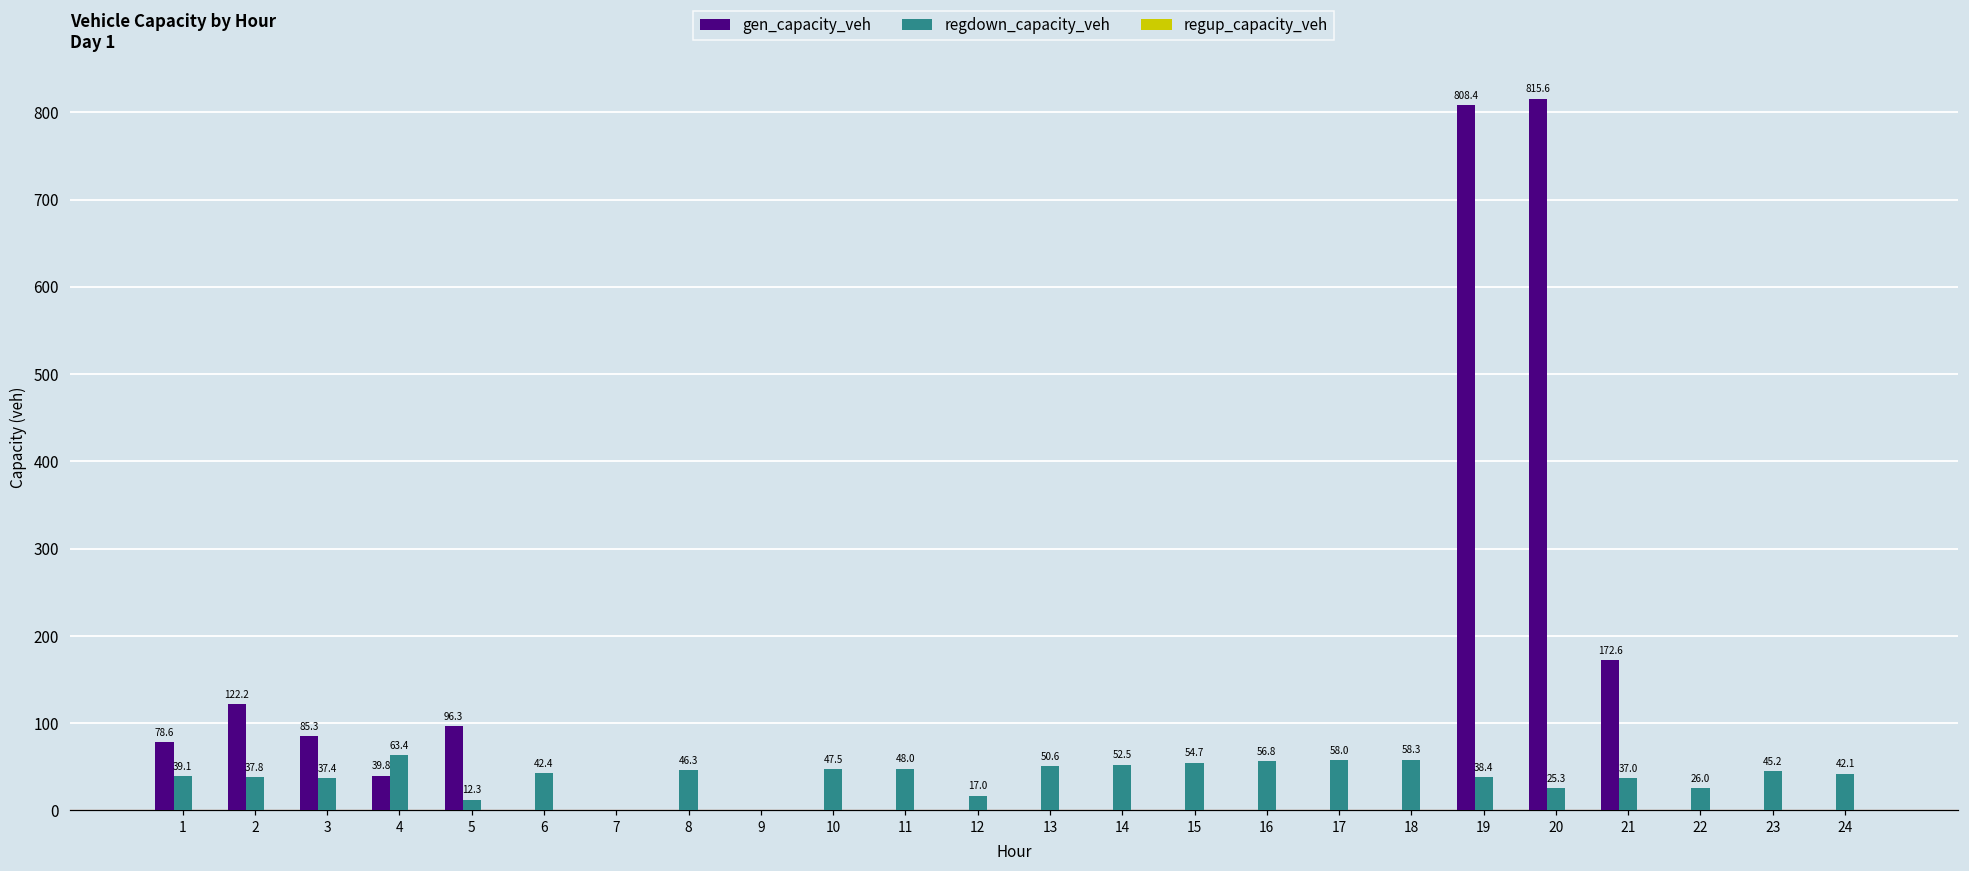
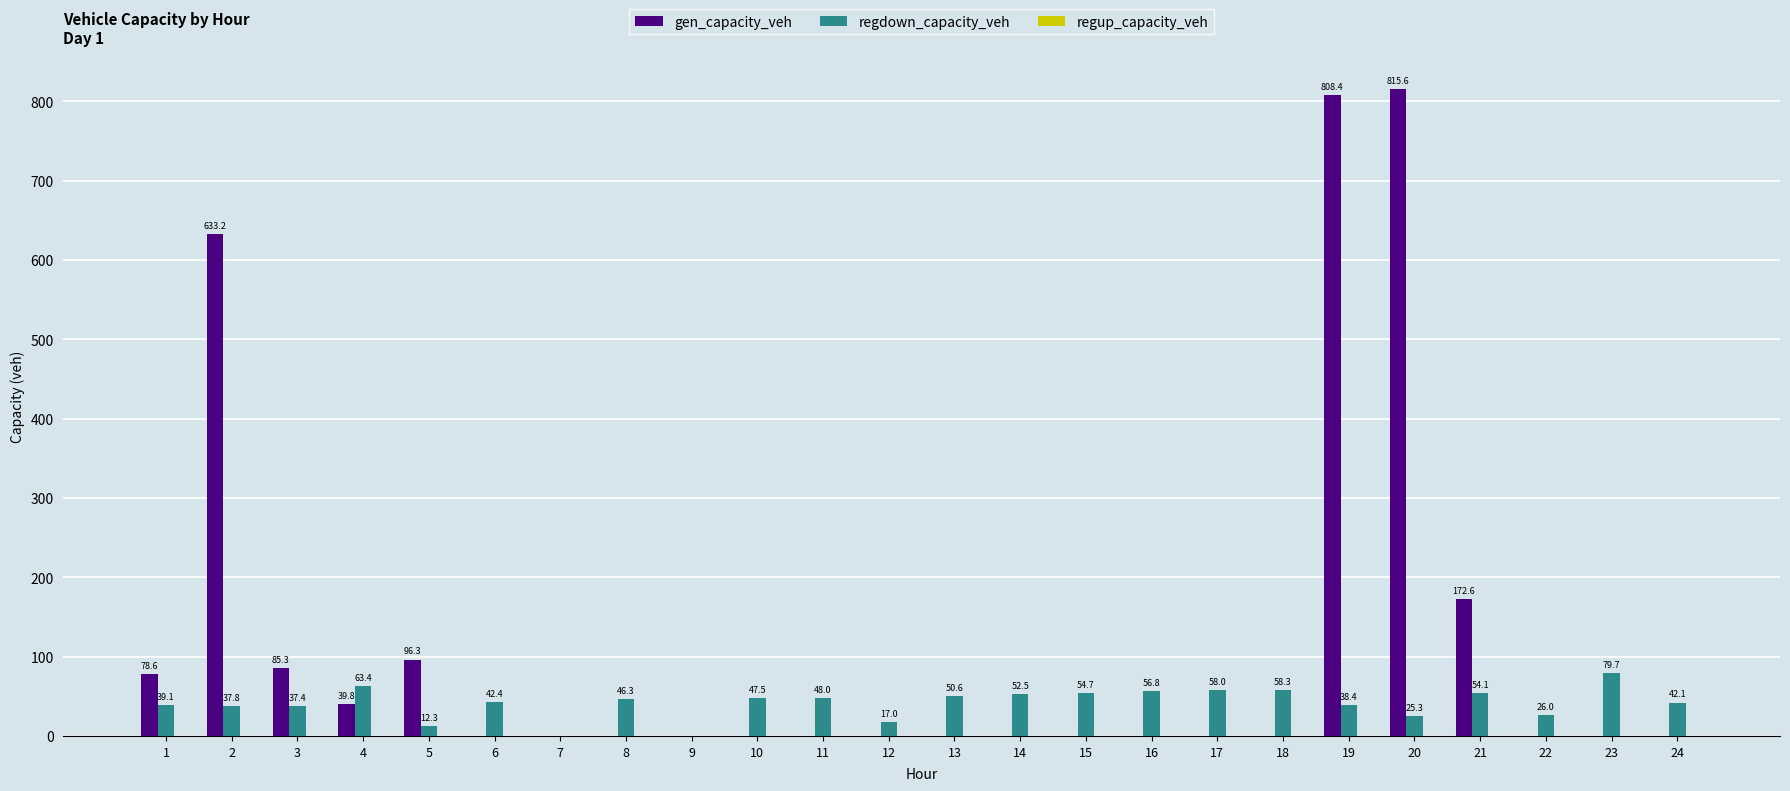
gen_capacity_veh, 2: 122.2 -> 633.2
regdown_capacity_veh, 21: 37.0 -> 54.1
regdown_capacity_veh, 23: 45.2 -> 79.7
